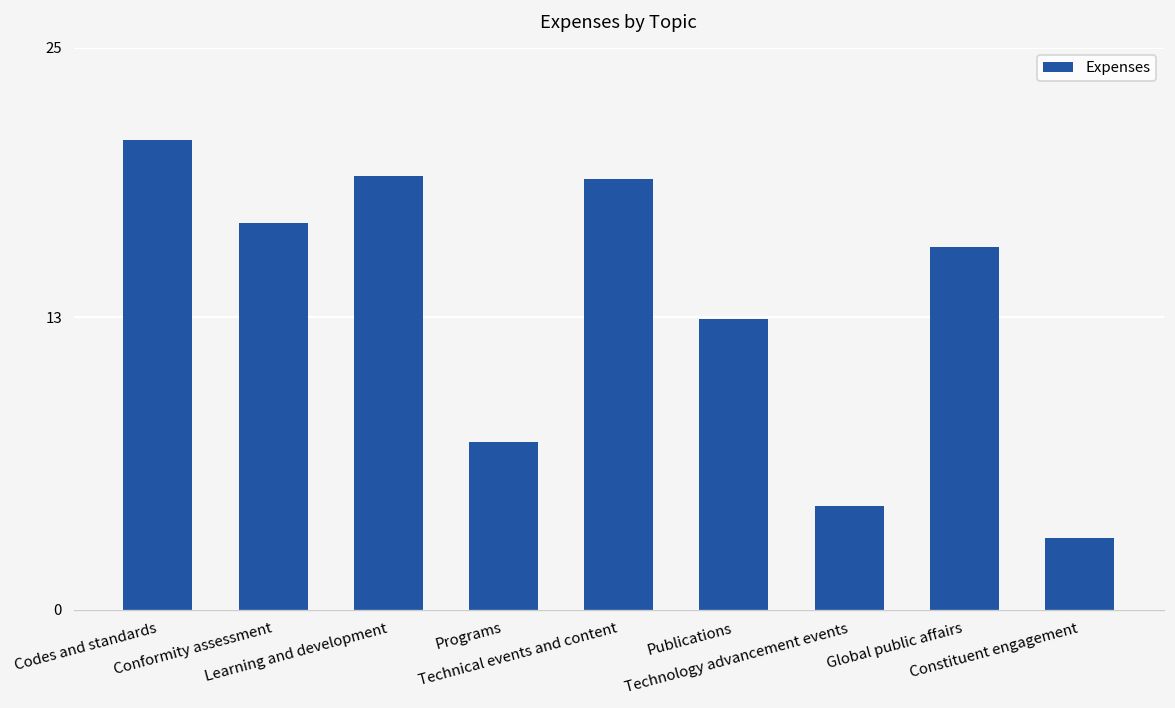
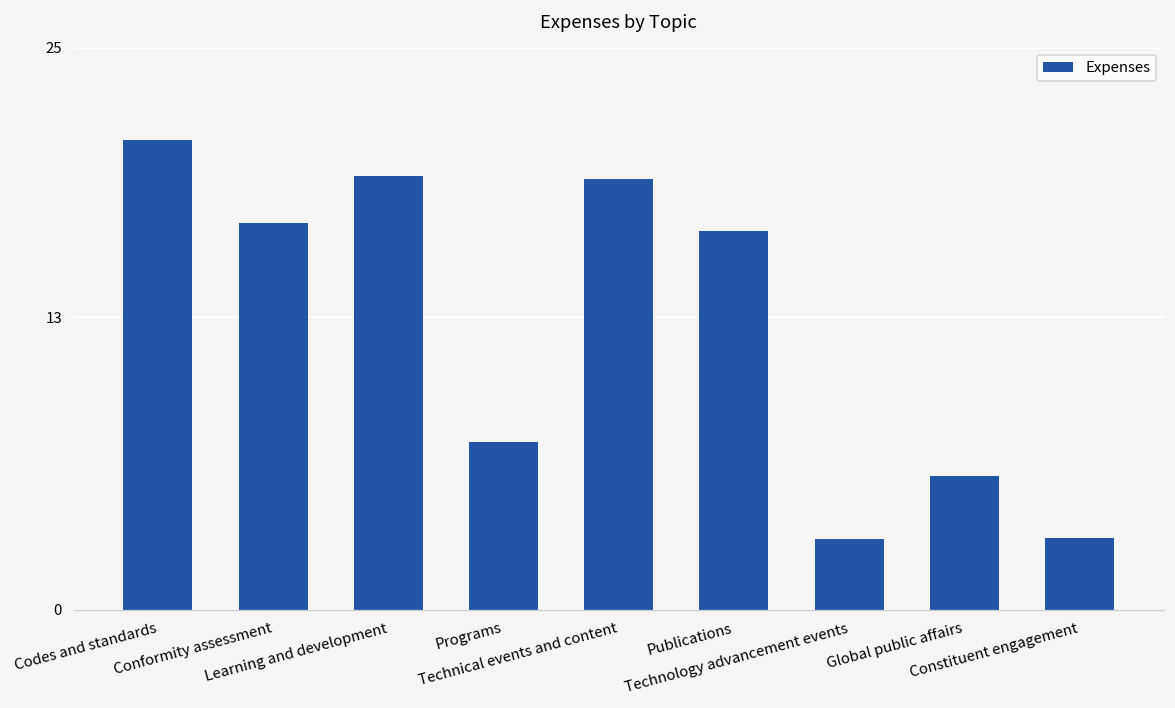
Publications: 12.9 -> 16.9
Technology advancement events: 4.6 -> 3.2
Global public affairs: 16.1 -> 5.9
